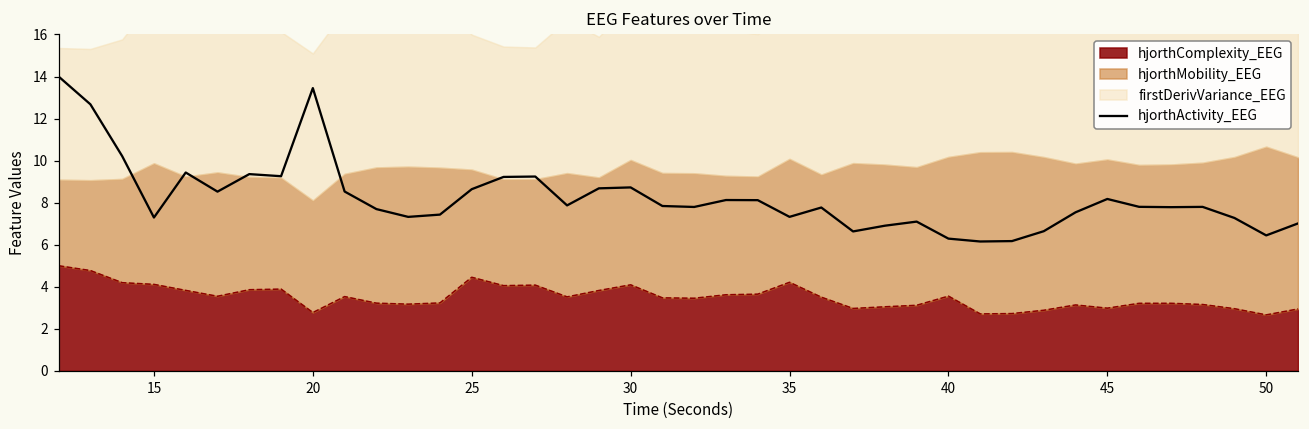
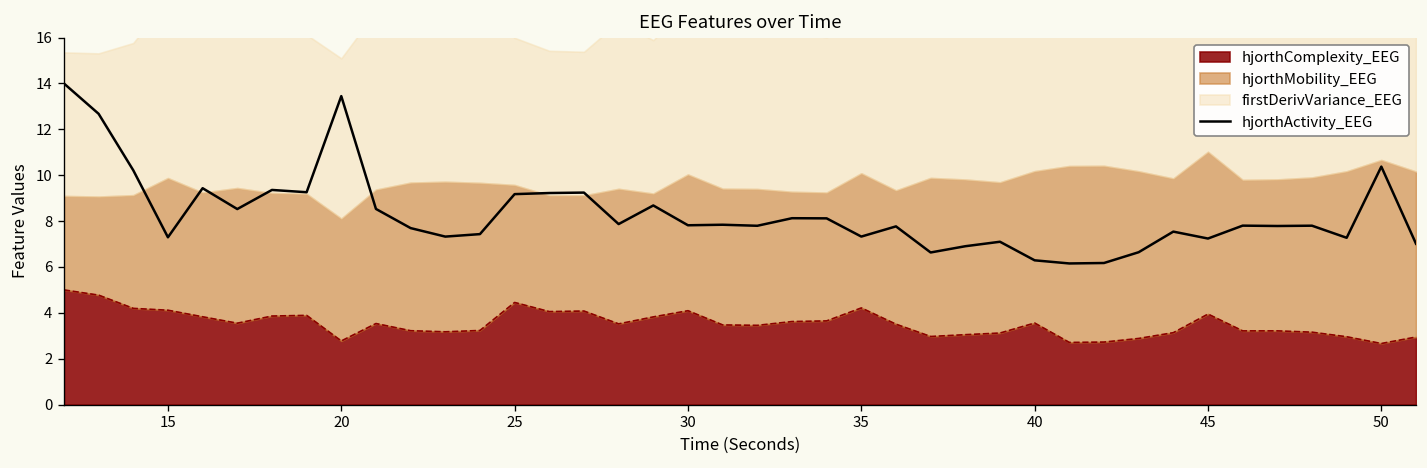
hjorthActivity_EEG, 25: 8.6 -> 9.2
hjorthActivity_EEG, 30: 8.7 -> 7.8
hjorthActivity_EEG, 45: 8.2 -> 7.2
hjorthComplexity_EEG, 45: 3.0 -> 3.9
hjorthActivity_EEG, 50: 6.4 -> 10.4
